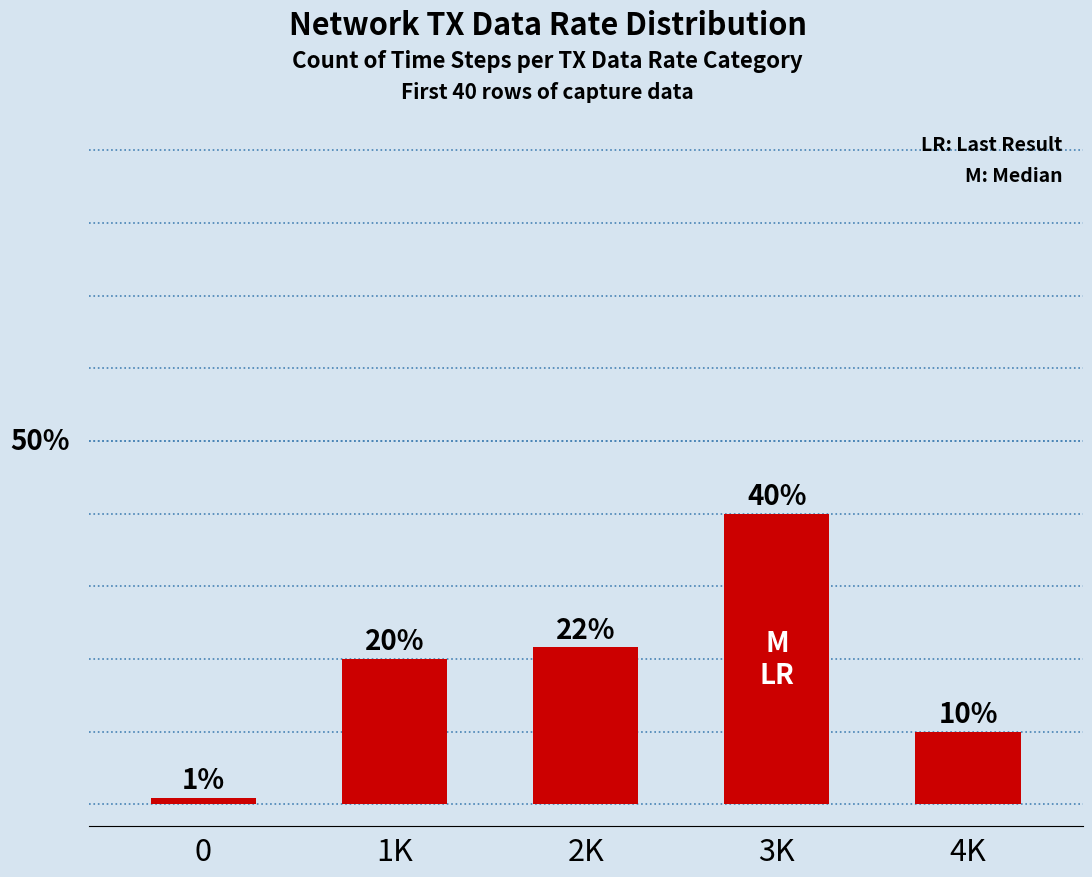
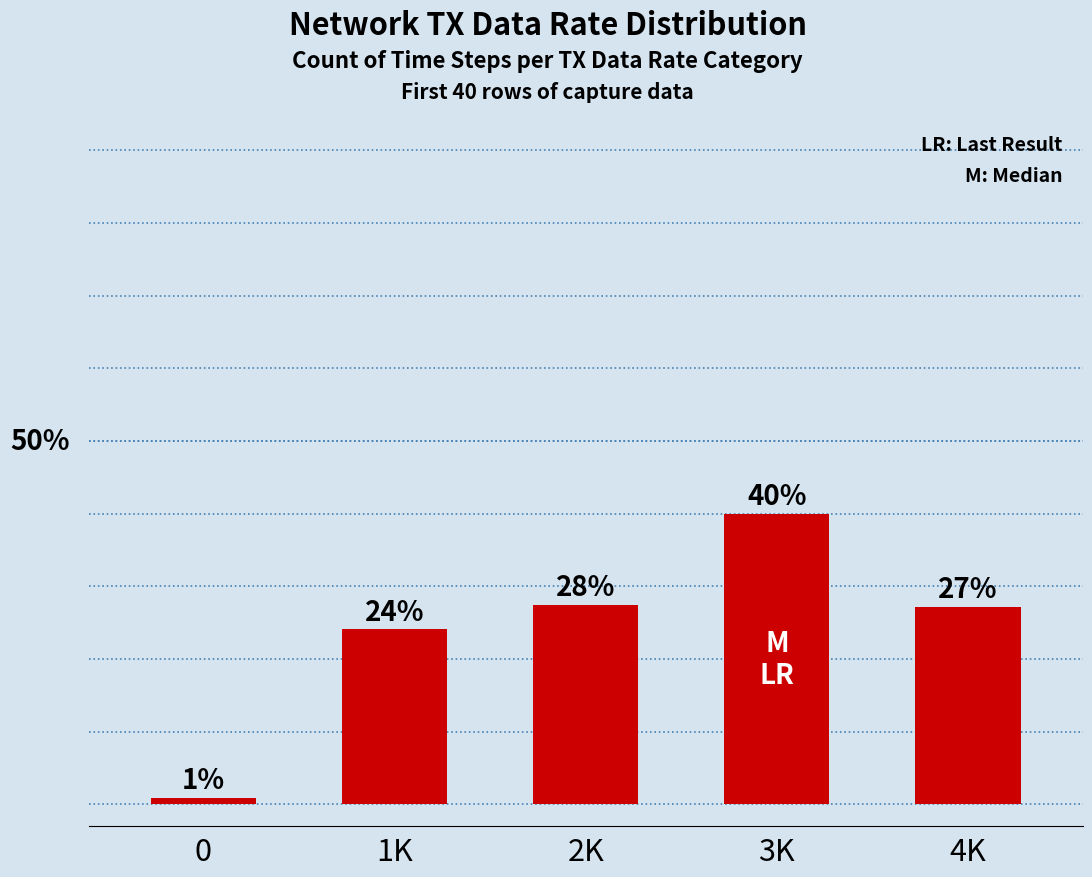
1K: 20% -> 24%
2K: 22% -> 28%
4K: 10% -> 27%
